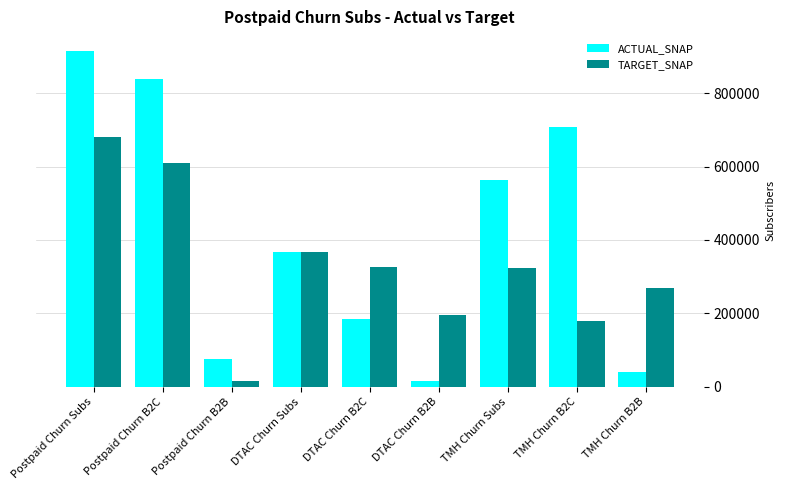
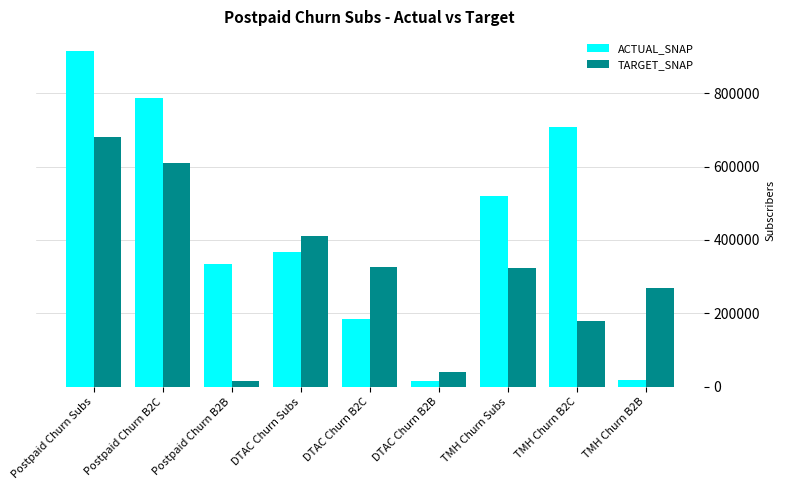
ACTUAL_SNAP, Postpaid Churn B2C: 840000 -> 790000
ACTUAL_SNAP, Postpaid Churn B2B: 80000 -> 330000
TARGET_SNAP, DTAC Churn Subs: 370000 -> 410000
TARGET_SNAP, DTAC Churn B2B: 200000 -> 40000
ACTUAL_SNAP, TMH Churn Subs: 560000 -> 520000
ACTUAL_SNAP, TMH Churn B2B: 40000 -> 20000
